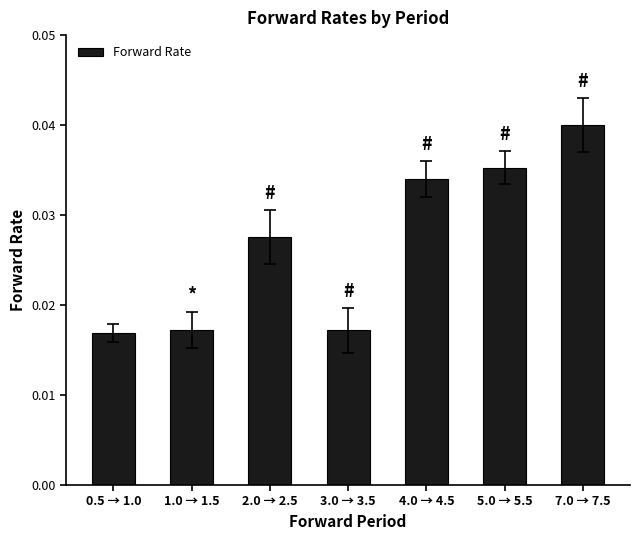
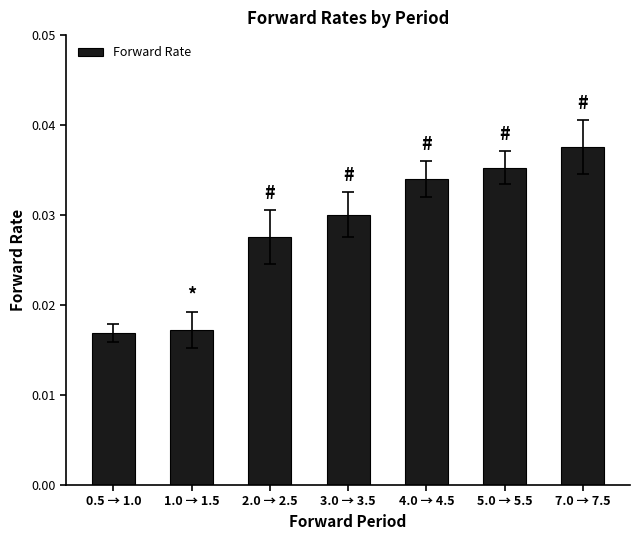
Forward Rate, 3.0 → 3.5: 0.017 -> 0.030
Forward Rate, 7.0 → 7.5: 0.040 -> 0.038
